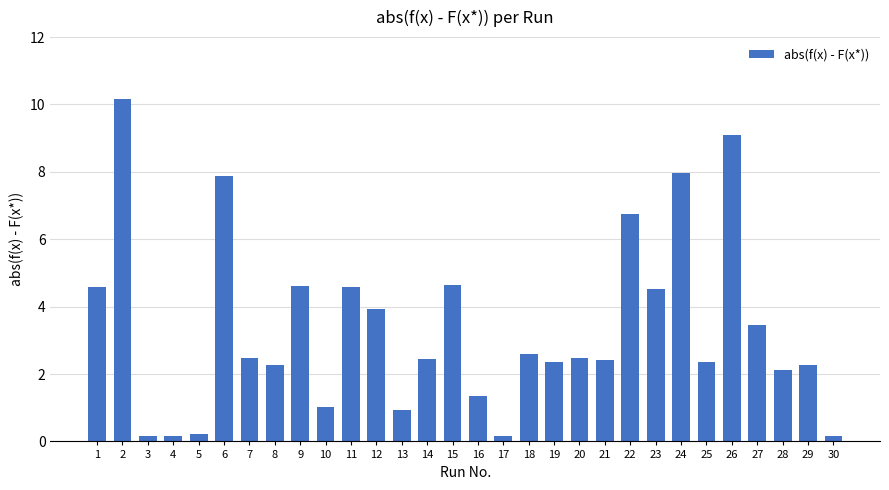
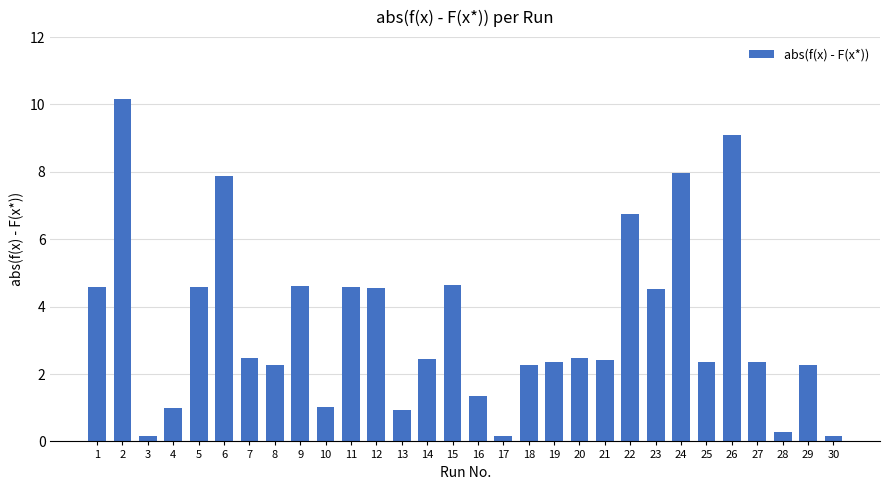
4: 0.2 -> 1.0
5: 0.2 -> 4.6
12: 3.9 -> 4.6
18: 2.6 -> 2.3
27: 3.5 -> 2.4
28: 2.1 -> 0.3
